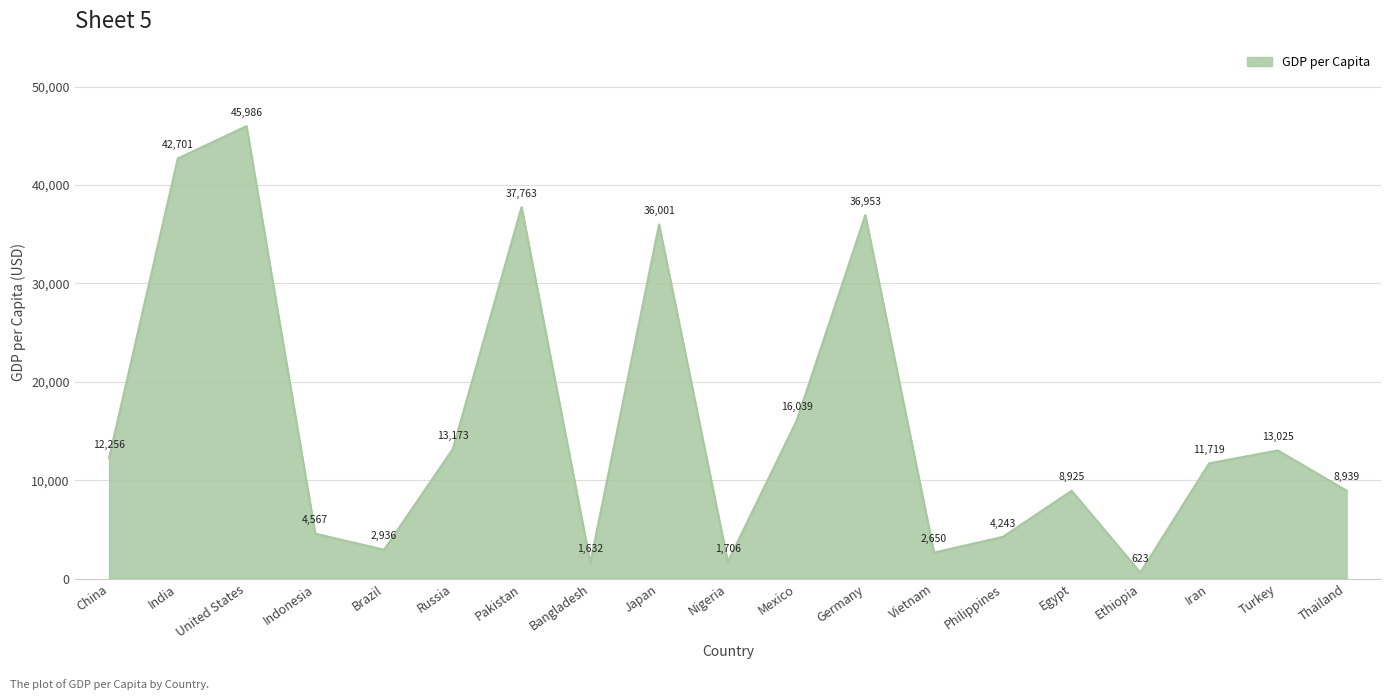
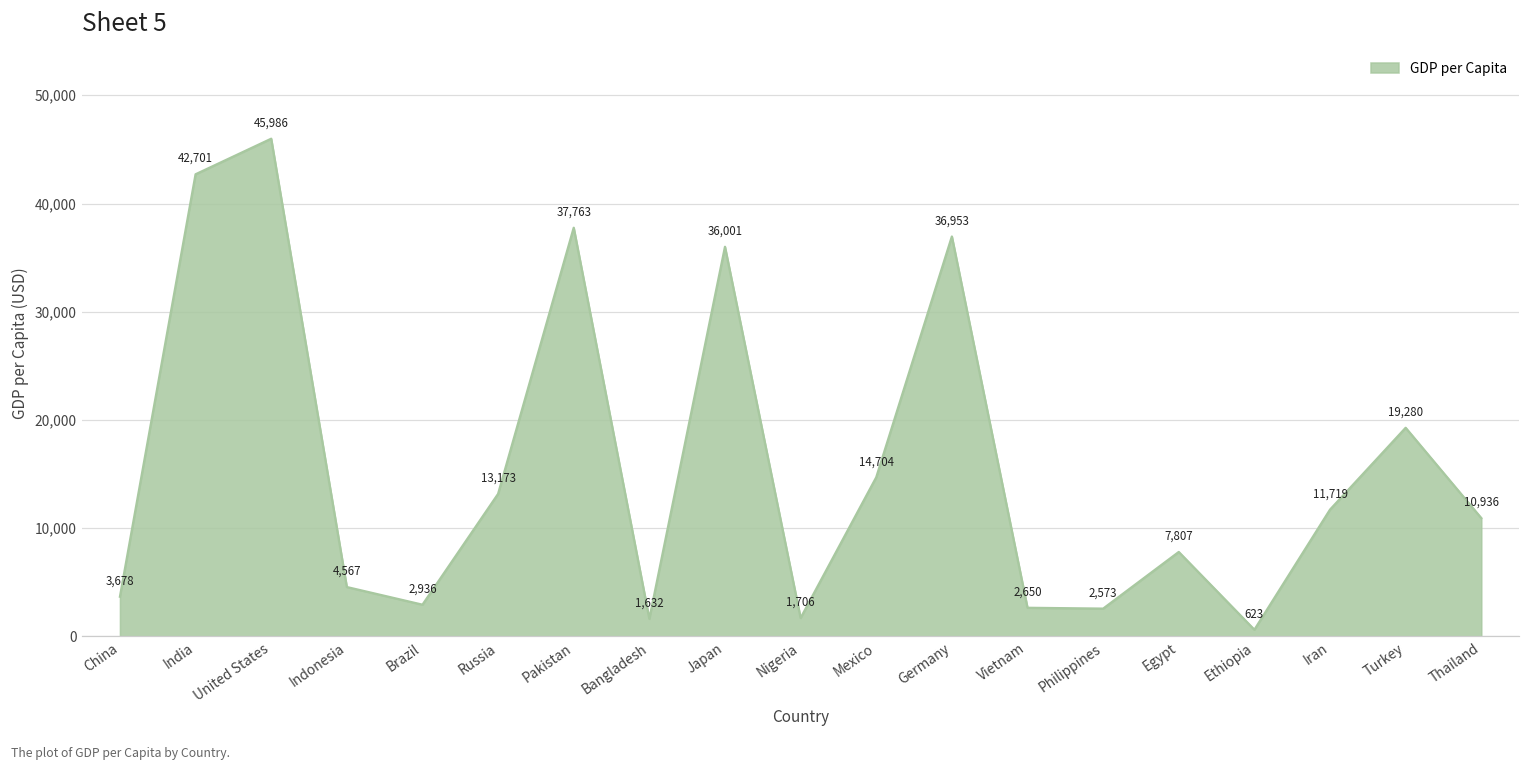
China: 12,256 -> 3,678
Mexico: 16,039 -> 14,704
Philippines: 4,243 -> 2,573
Egypt: 8,925 -> 7,807
Turkey: 13,025 -> 19,280
Thailand: 8,939 -> 10,936
